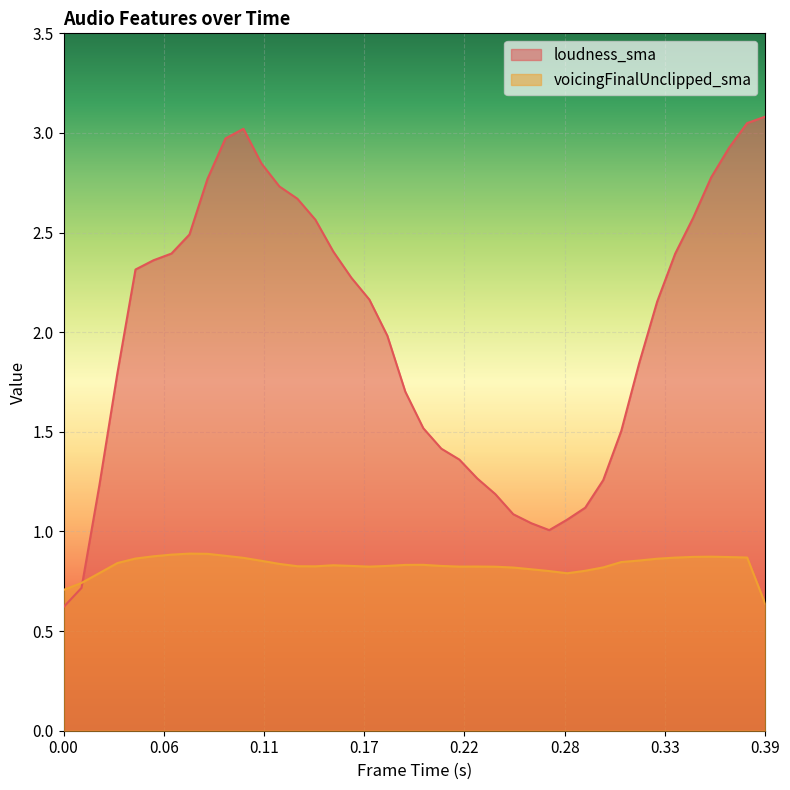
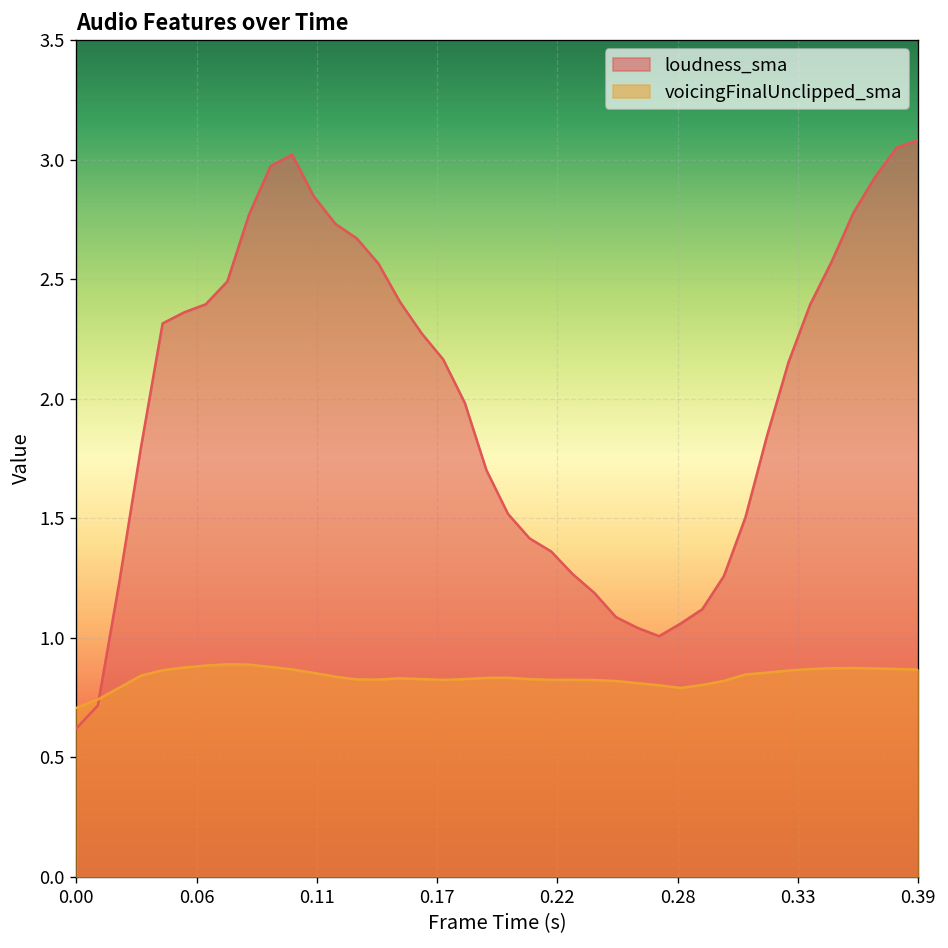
voicingFinalUnclipped_sma, 0.39: 0.64 -> 0.87
